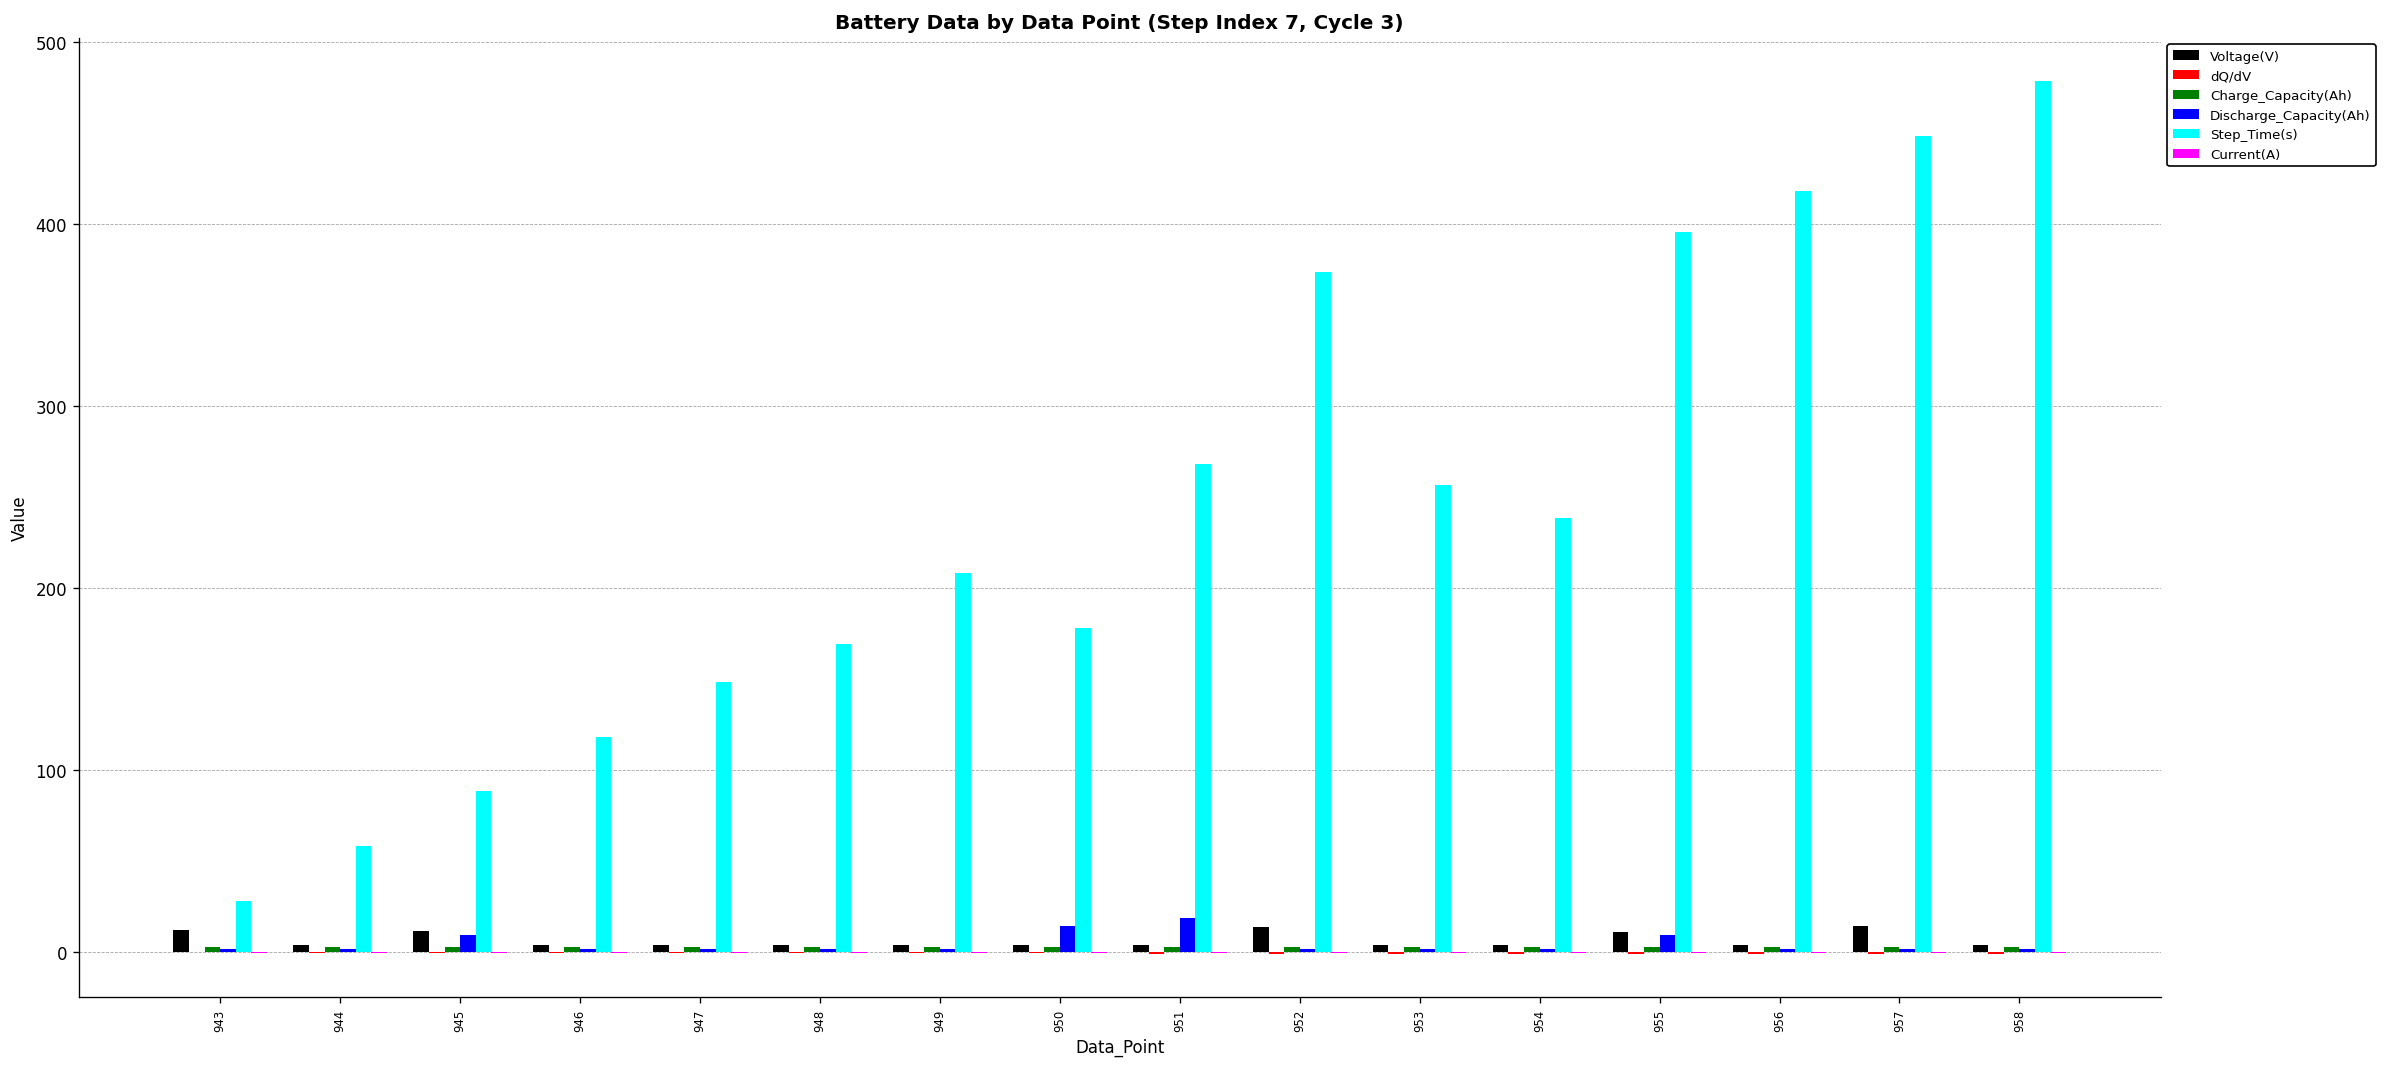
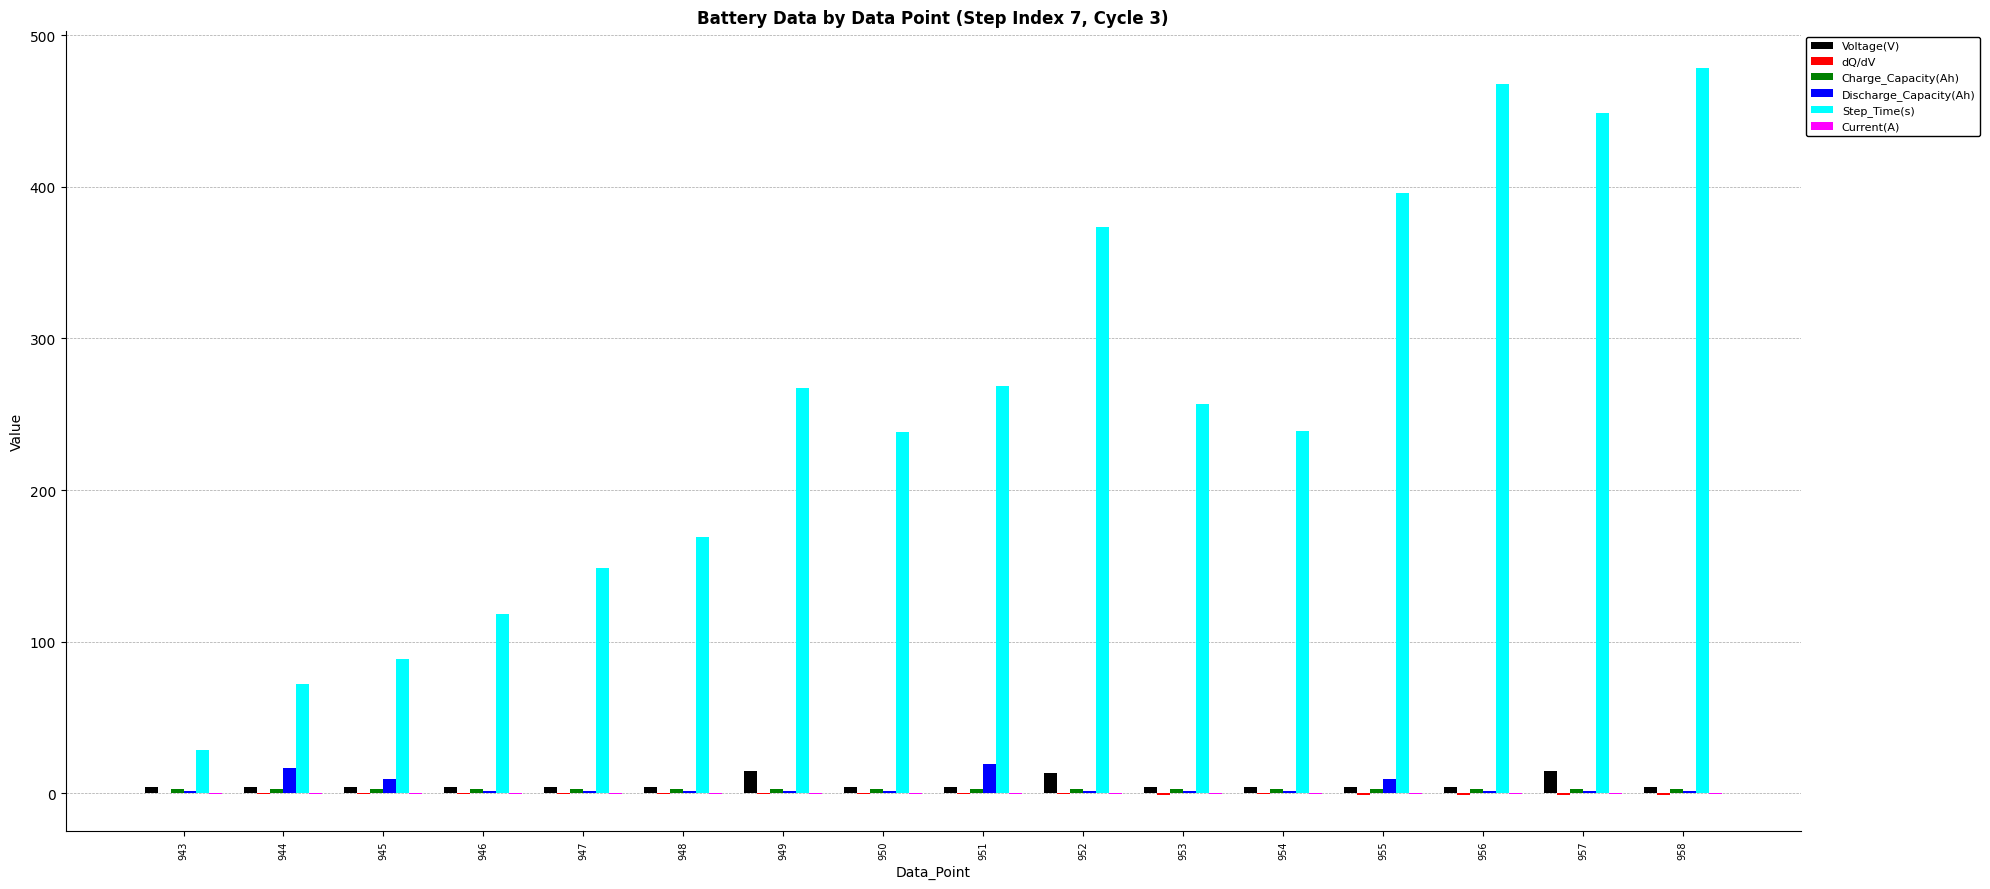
Voltage(V), 943: 12 -> 4
Discharge_Capacity(Ah), 944: 2 -> 17
Step_Time(s), 944: 58 -> 72
Voltage(V), 945: 11 -> 4
Voltage(V), 949: 4 -> 14
Step_Time(s), 949: 208 -> 267
Discharge_Capacity(Ah), 950: 15 -> 2
Step_Time(s), 950: 178 -> 238
Voltage(V), 955: 11 -> 4
Step_Time(s), 956: 419 -> 468
